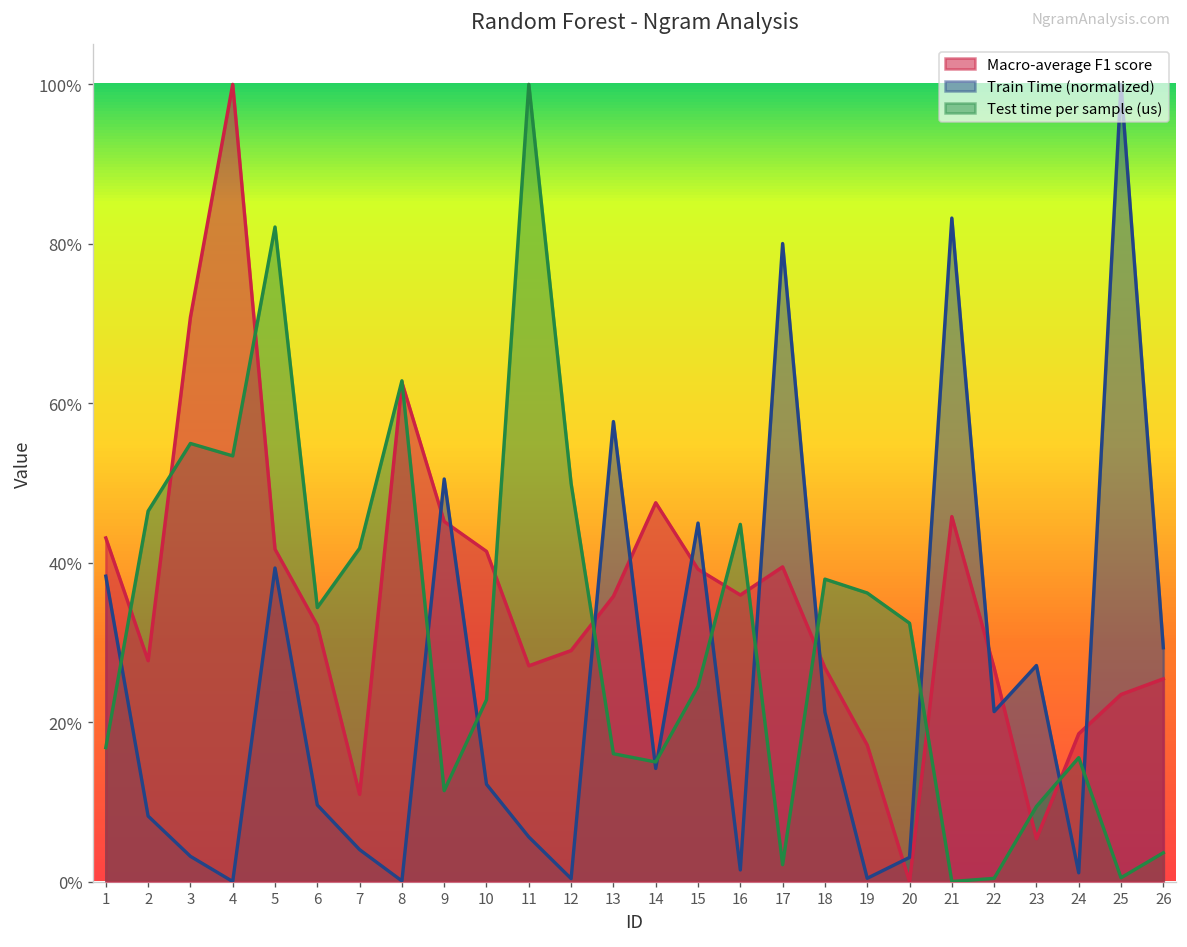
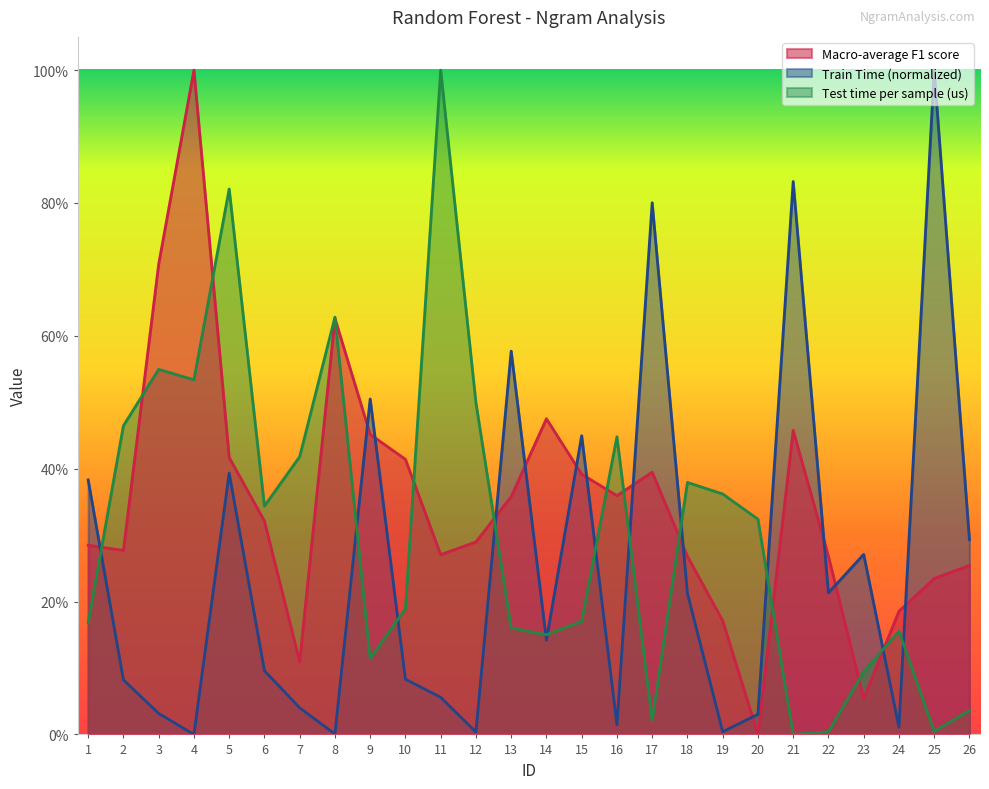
Macro-average F1 score, 1: 43% -> 28%
Train Time (normalized), 10: 12% -> 8%
Test time per sample (us), 10: 23% -> 19%
Test time per sample (us), 15: 24% -> 17%
